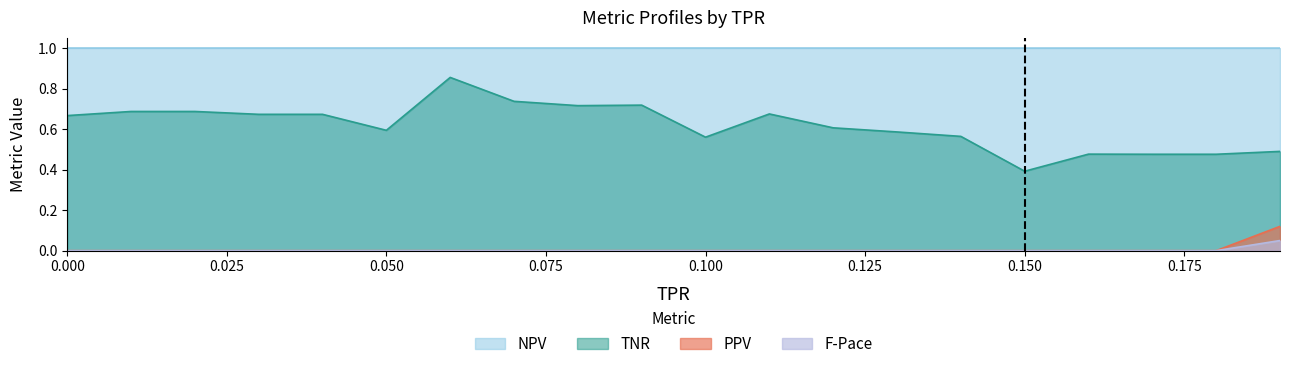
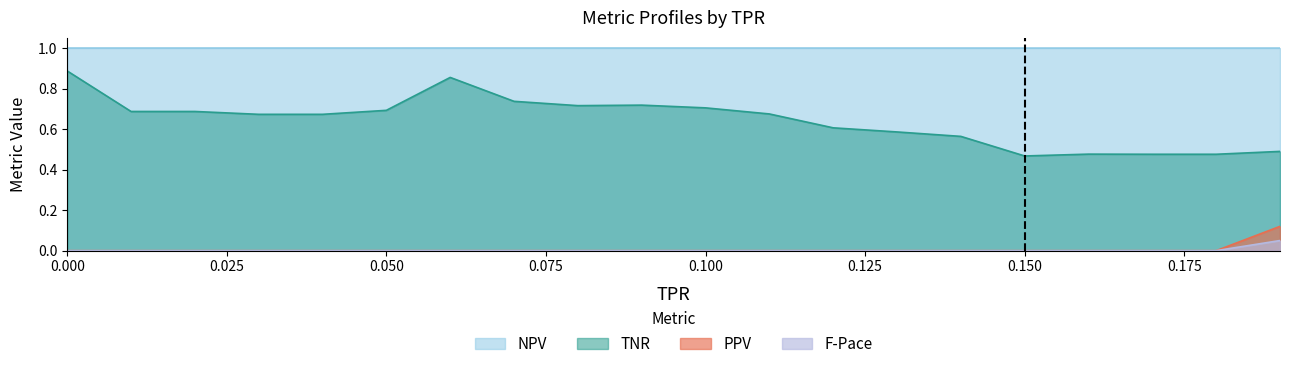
TNR, 0.000: 0.67 -> 0.89
TNR, 0.050: 0.59 -> 0.69
TNR, 0.100: 0.56 -> 0.70
TNR, 0.150: 0.39 -> 0.47
